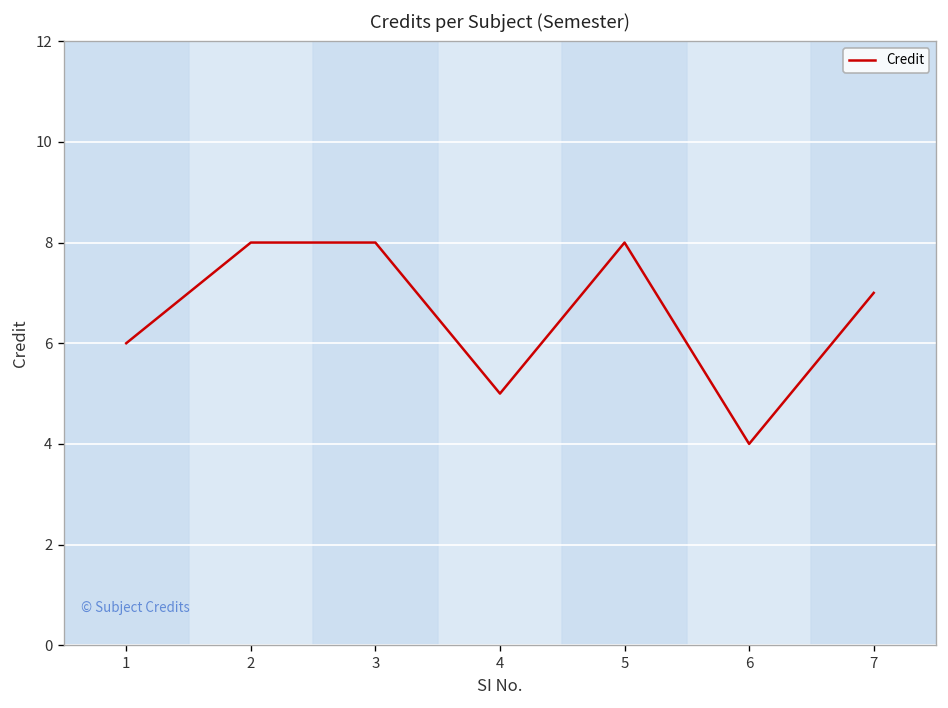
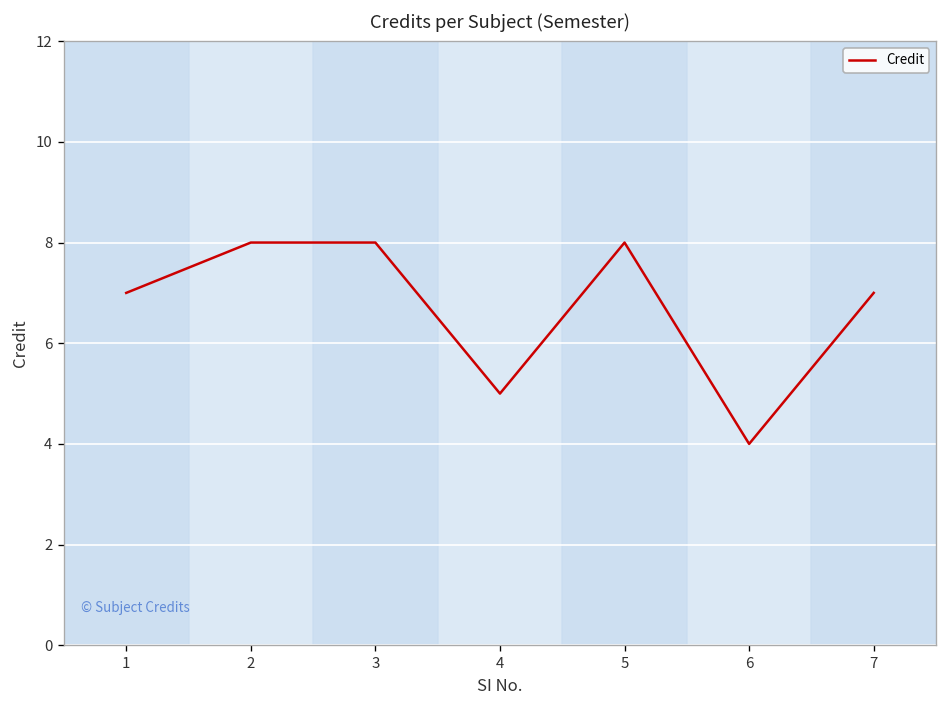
1: 6 -> 7
